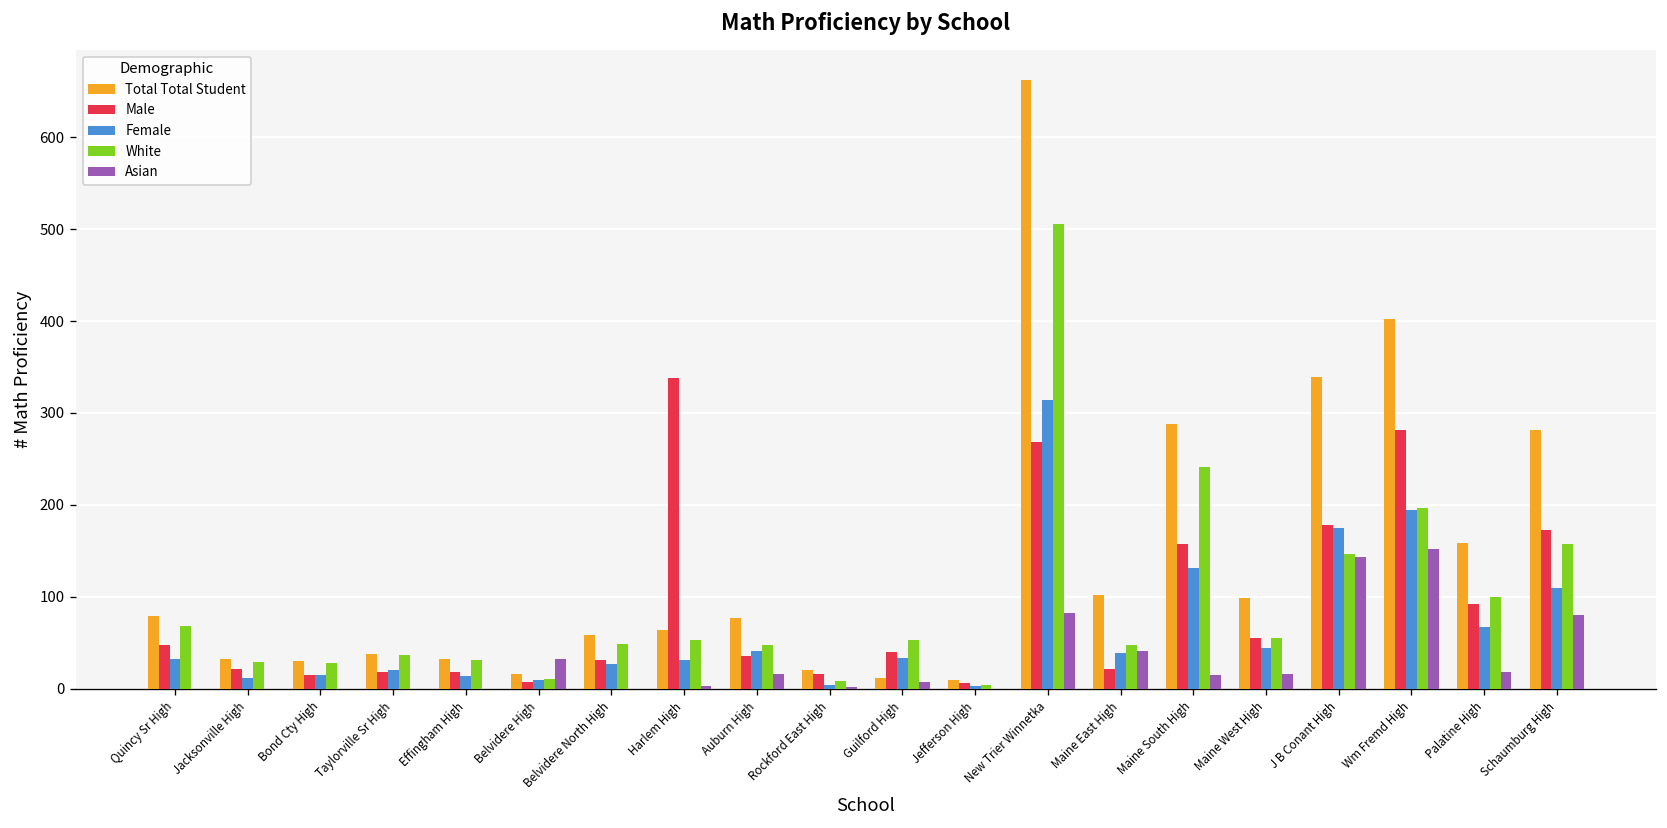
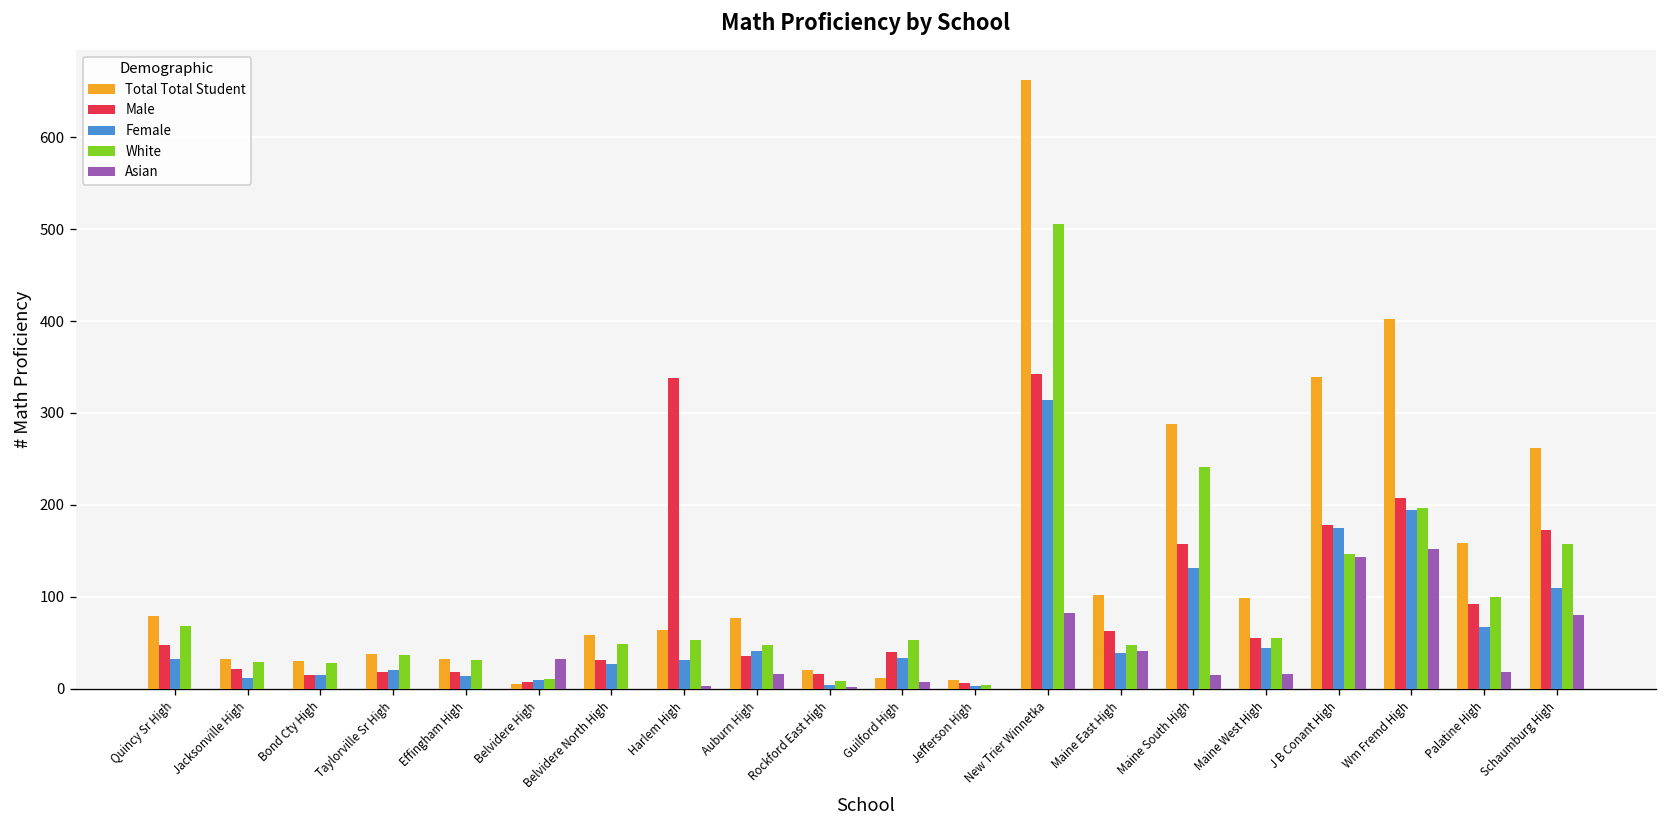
Total Total Student, Belvidere High: 20 -> 10
Male, New Trier Winnetka: 270 -> 340
Male, Maine East High: 20 -> 60
Male, Wm Fremd High: 280 -> 210
Total Total Student, Schaumburg High: 280 -> 260
